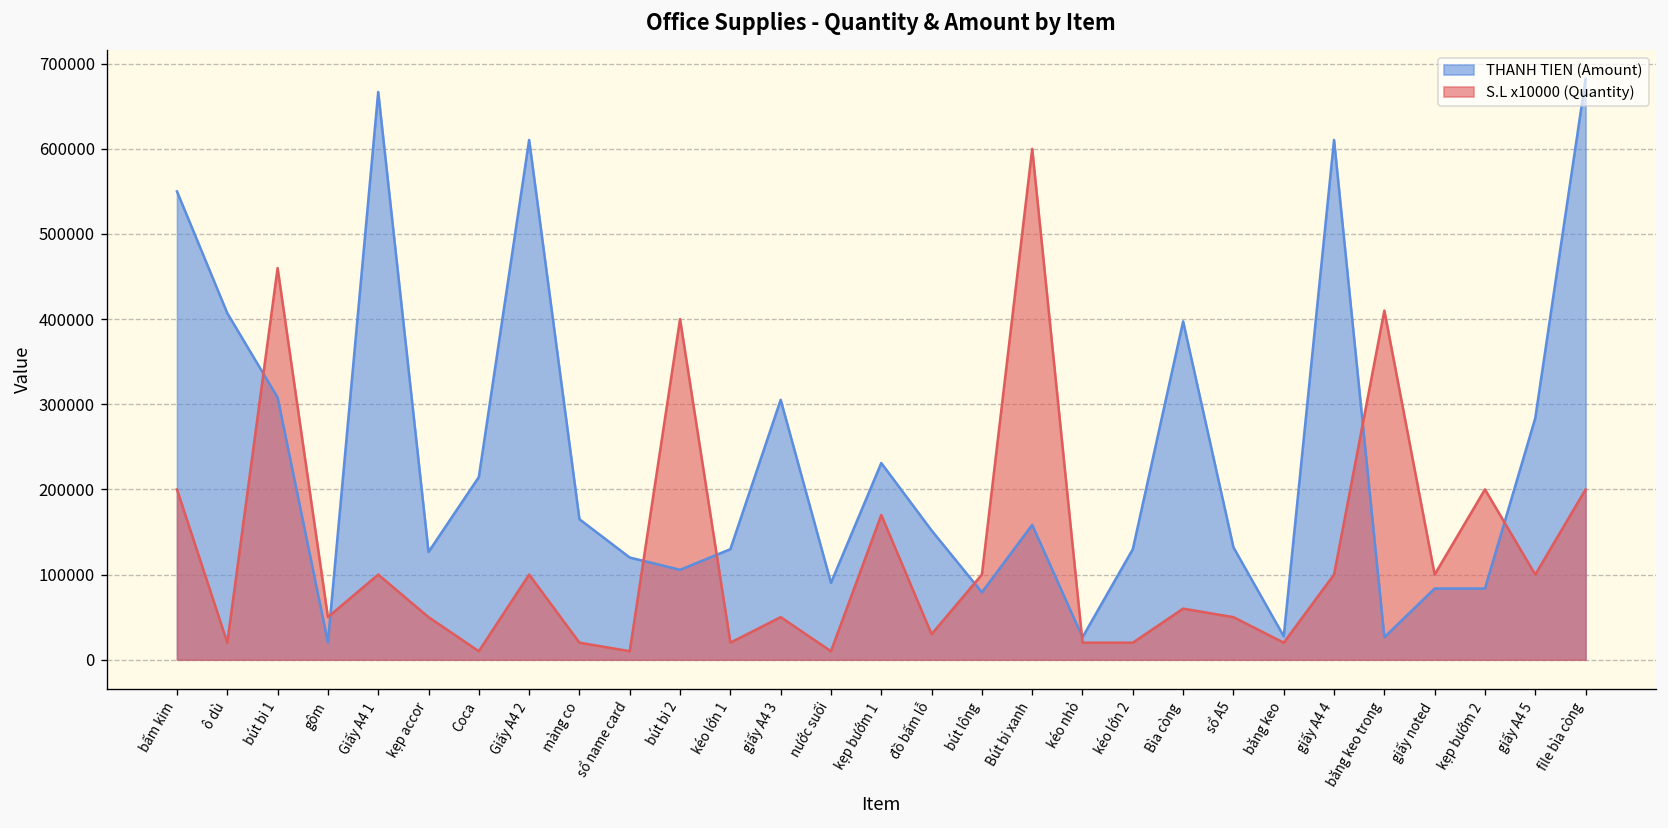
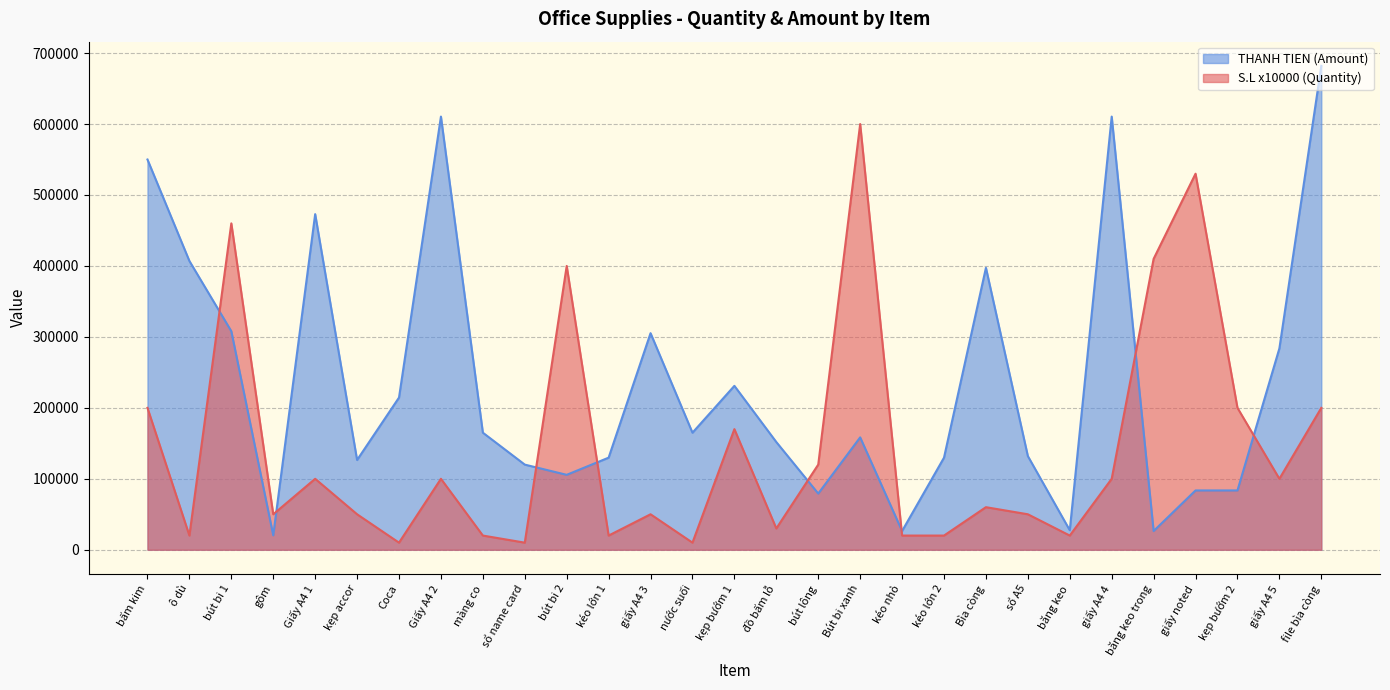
THANH TIEN (Amount), Giấy A4 1: 670000 -> 470000
THANH TIEN (Amount), nước suối: 90000 -> 160000
S.L x10000 (Quantity), bút lông: 100000 -> 120000
S.L x10000 (Quantity), giấy noted: 100000 -> 530000
